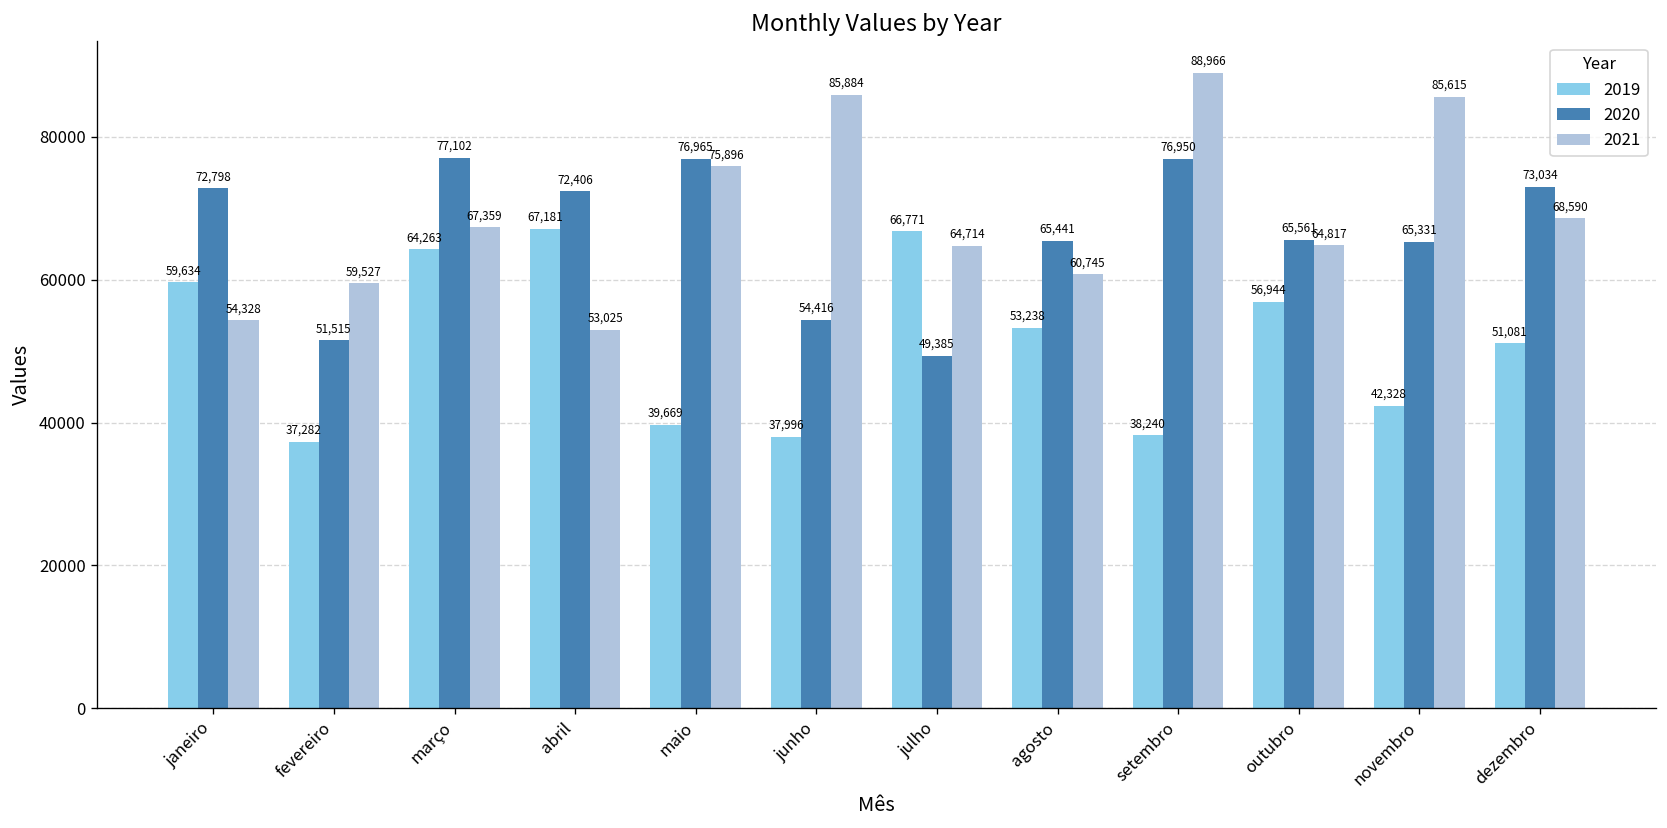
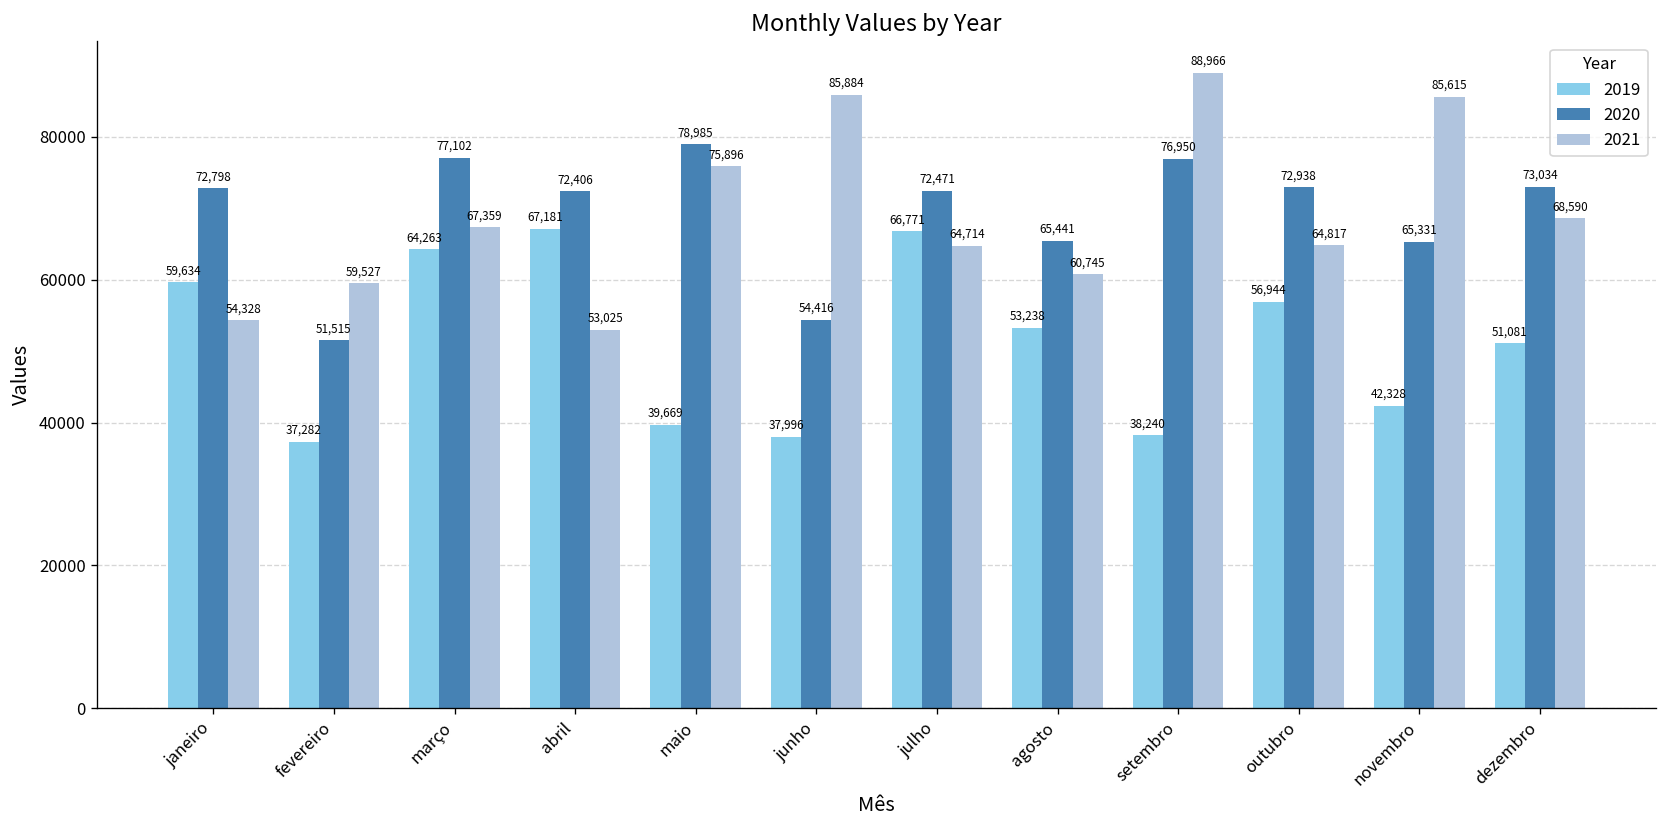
2020, maio: 76,965 -> 78,985
2020, julho: 49,385 -> 72,471
2020, outubro: 65,561 -> 72,938
